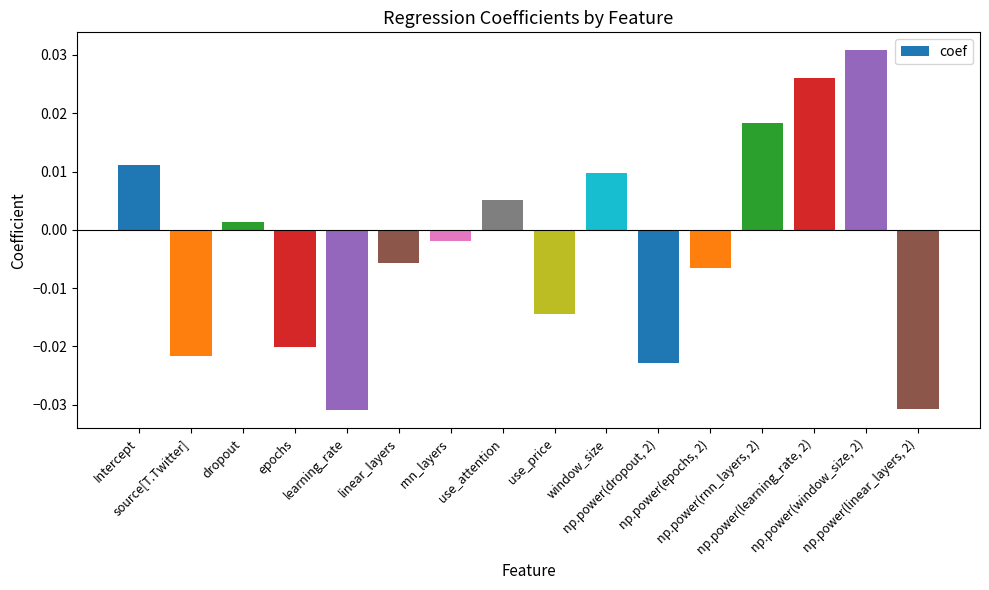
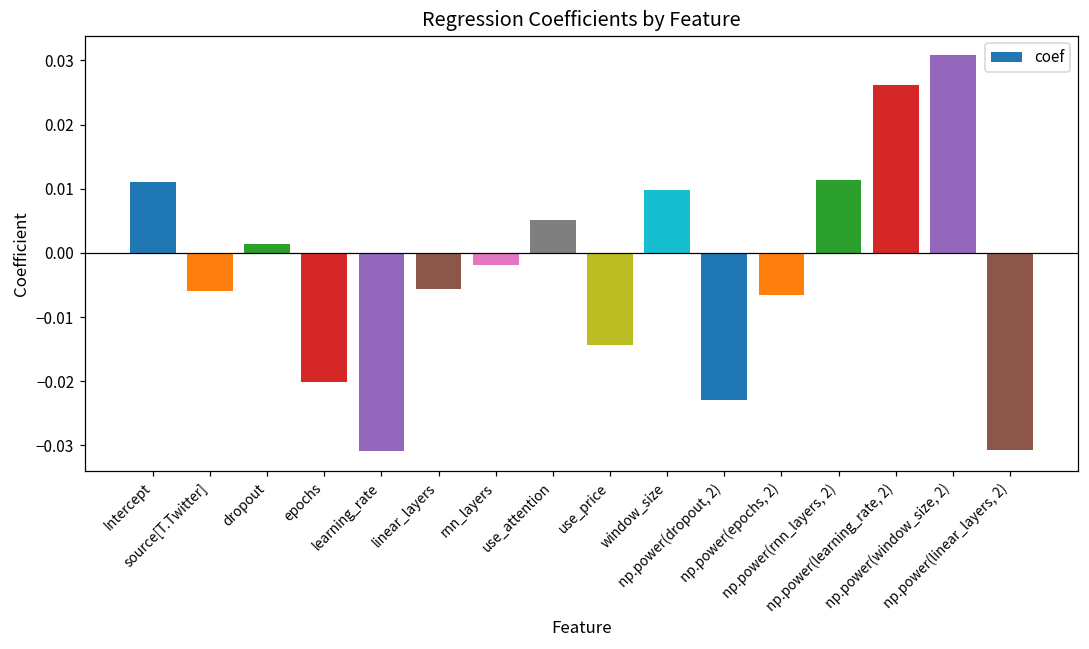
source[T.Twitter]: -0.022 -> -0.006
np.power(rnn_layers, 2): 0.018 -> 0.011
